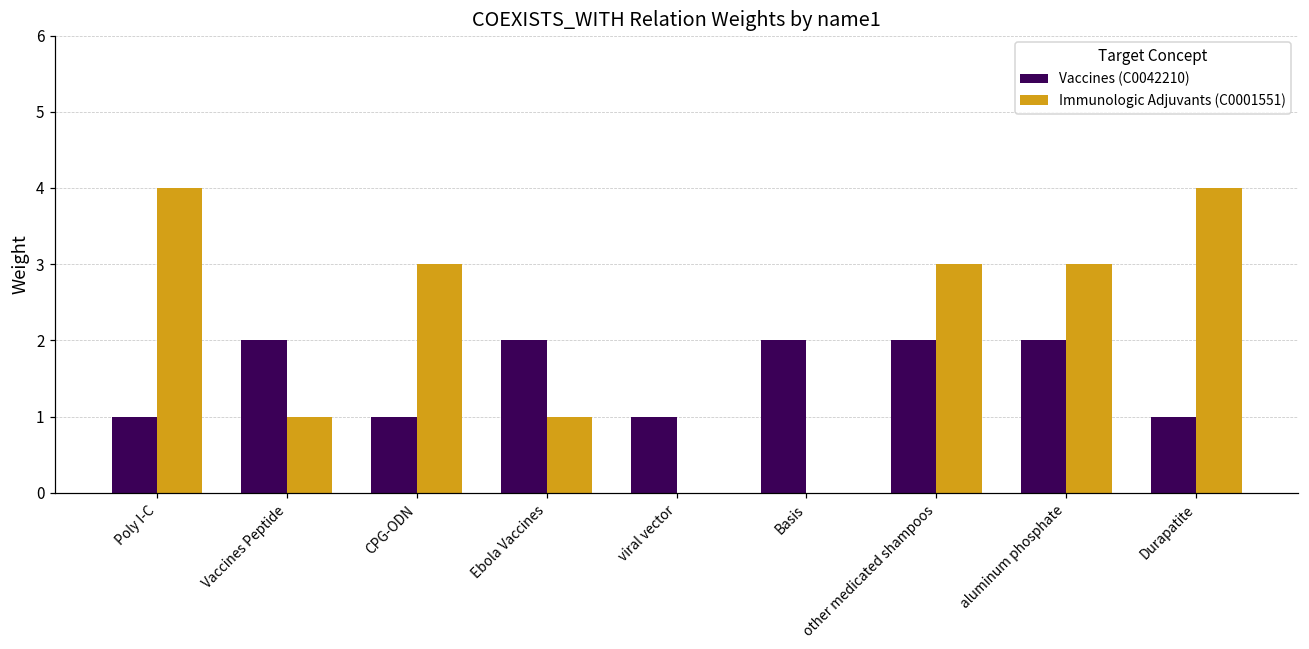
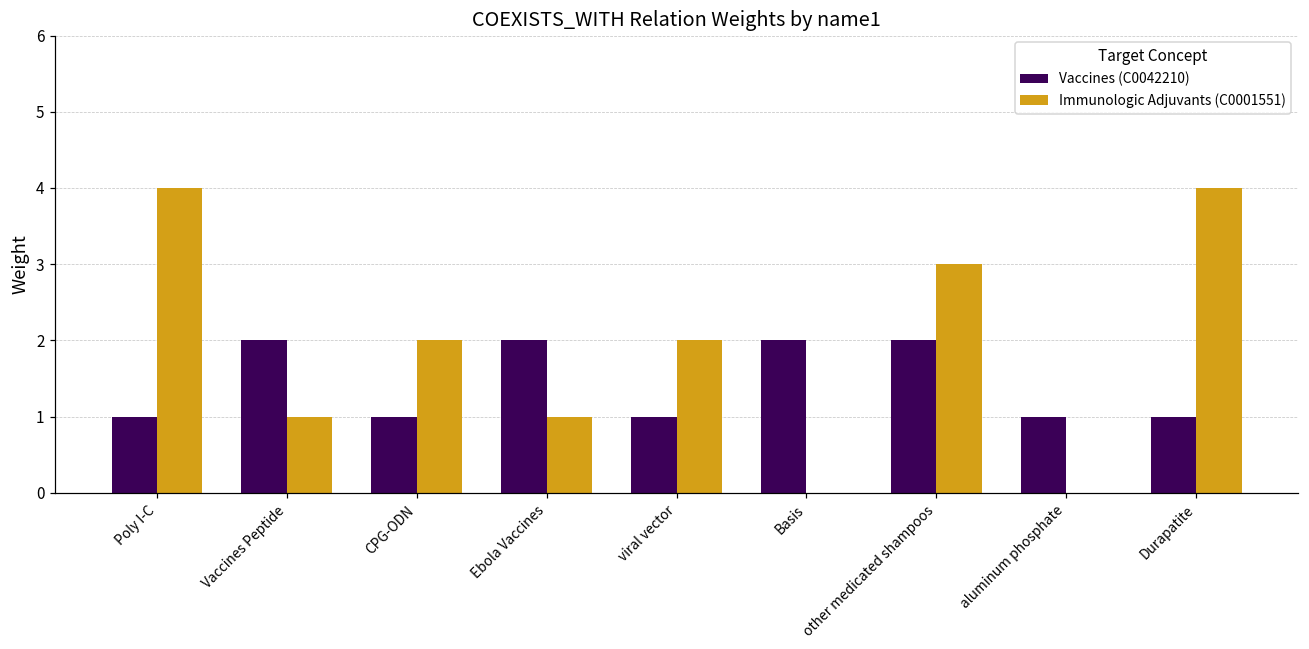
Immunologic Adjuvants (C0001551), CPG-ODN: 3 -> 2
Immunologic Adjuvants (C0001551), viral vector: 0 -> 2
Vaccines (C0042210), aluminum phosphate: 2 -> 1
Immunologic Adjuvants (C0001551), aluminum phosphate: 3 -> 0
